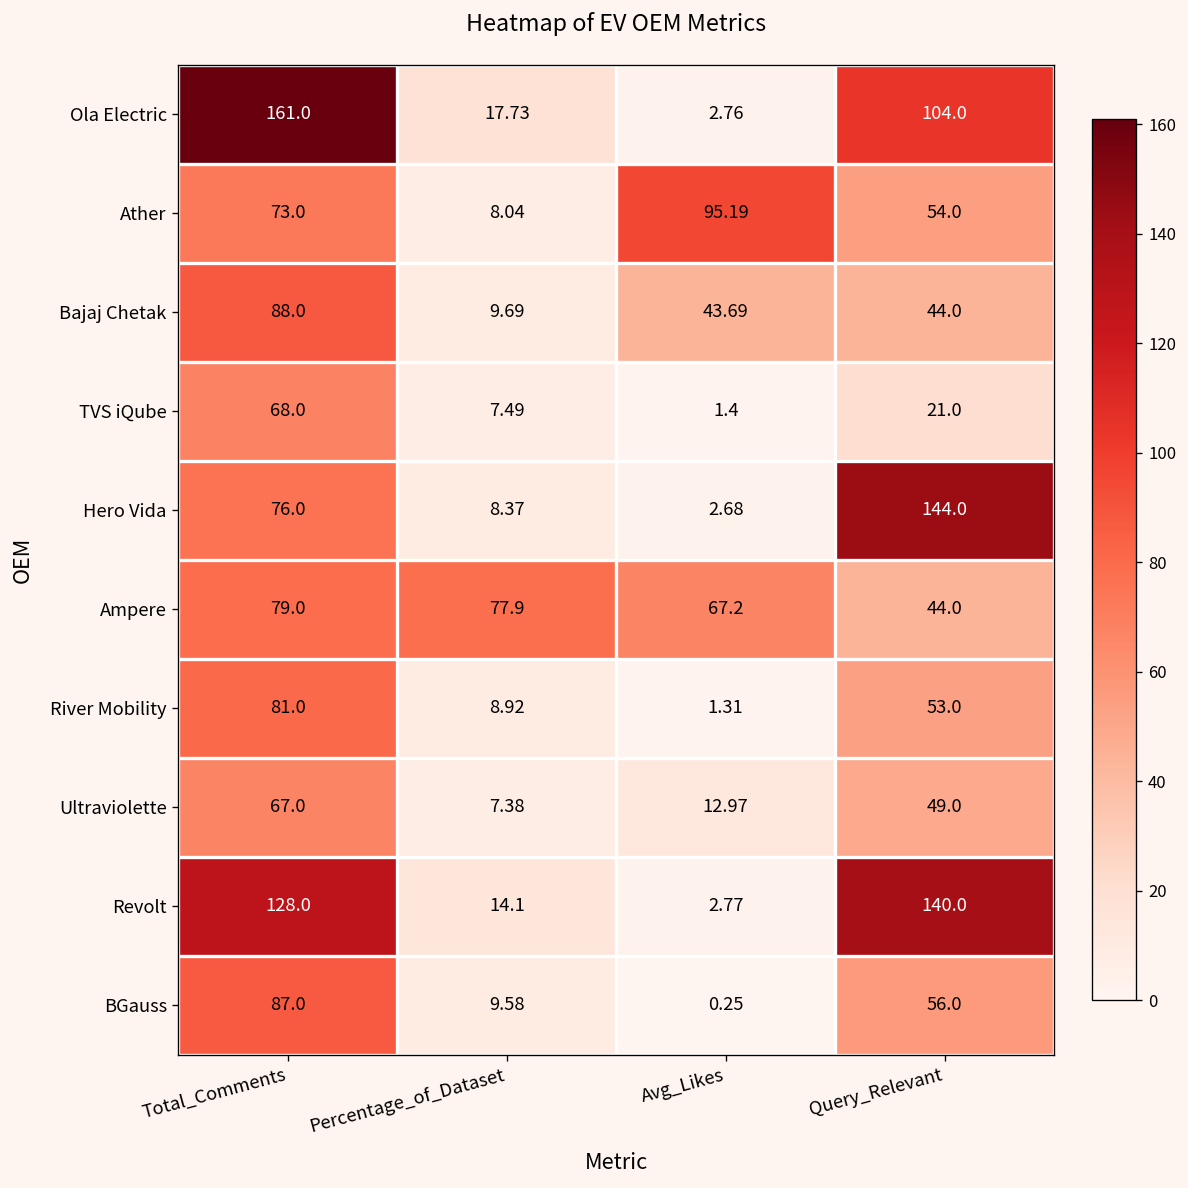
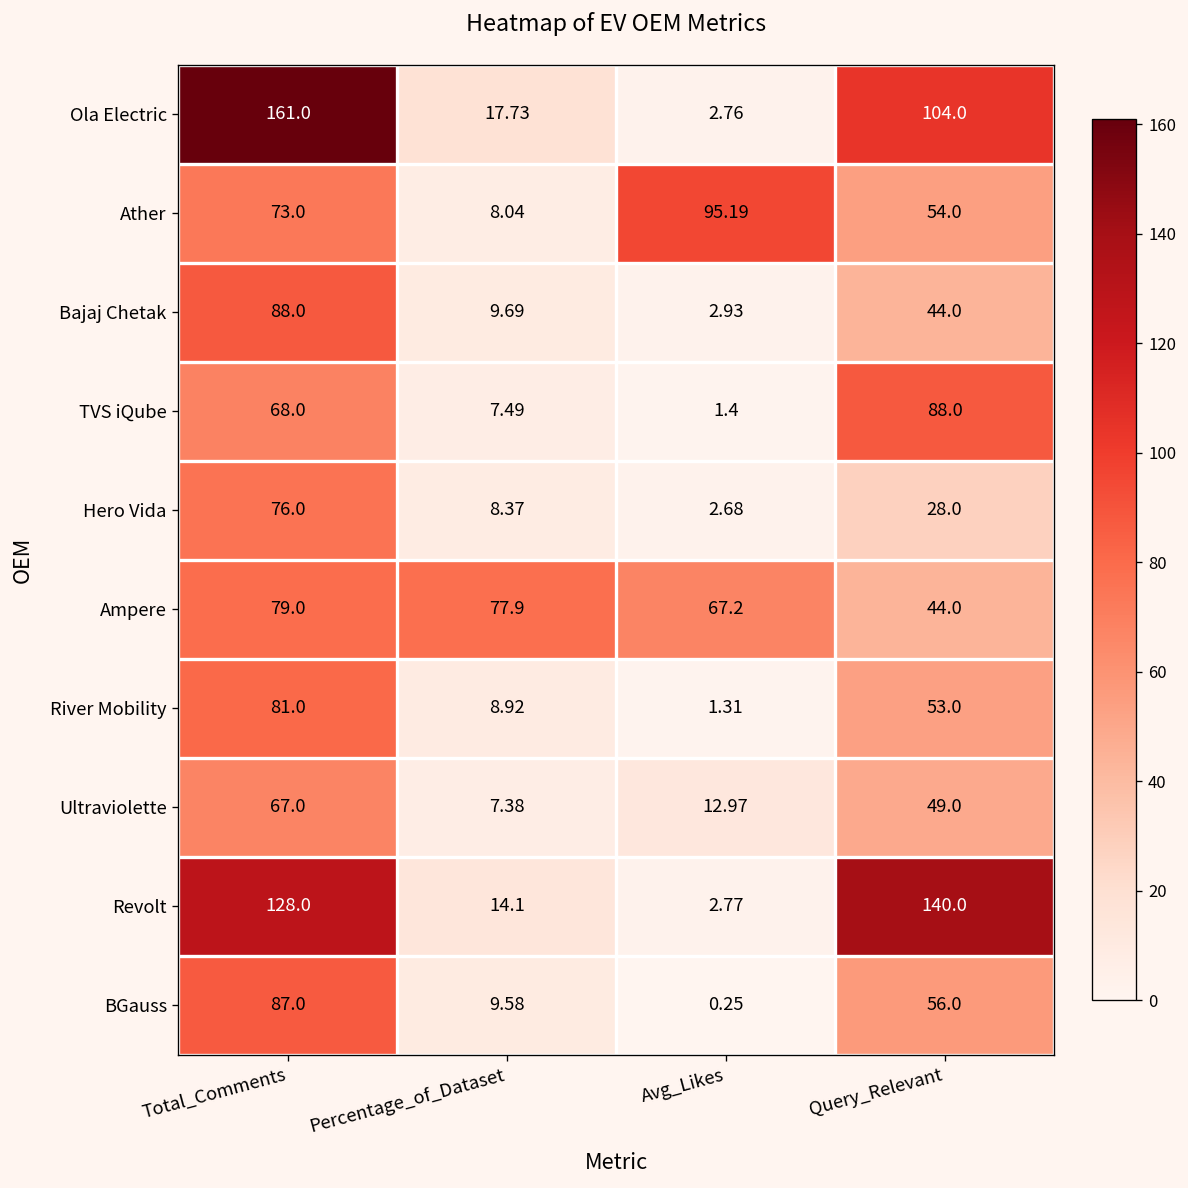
Bajaj Chetak, Avg_Likes: 43.69 -> 2.93
TVS iQube, Query_Relevant: 21.0 -> 88.0
Hero Vida, Query_Relevant: 144.0 -> 28.0
